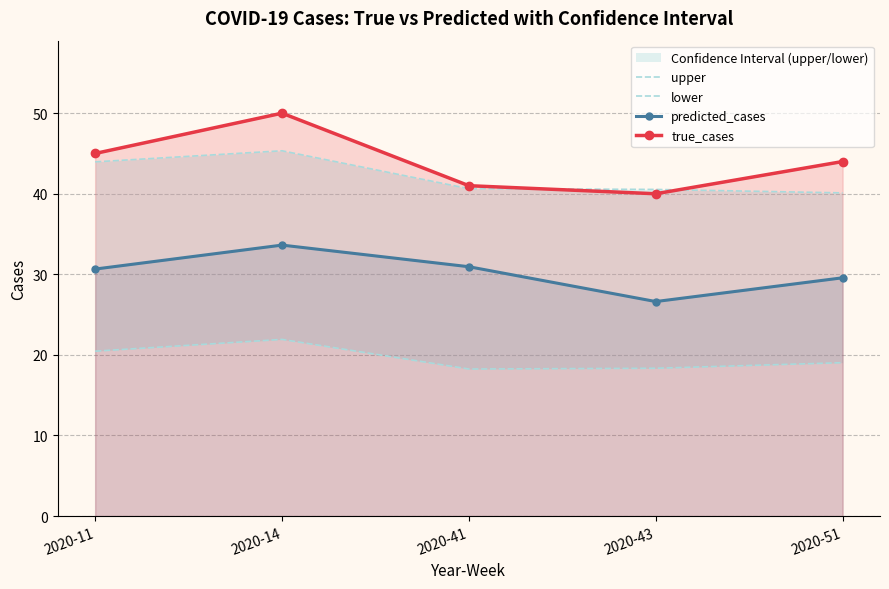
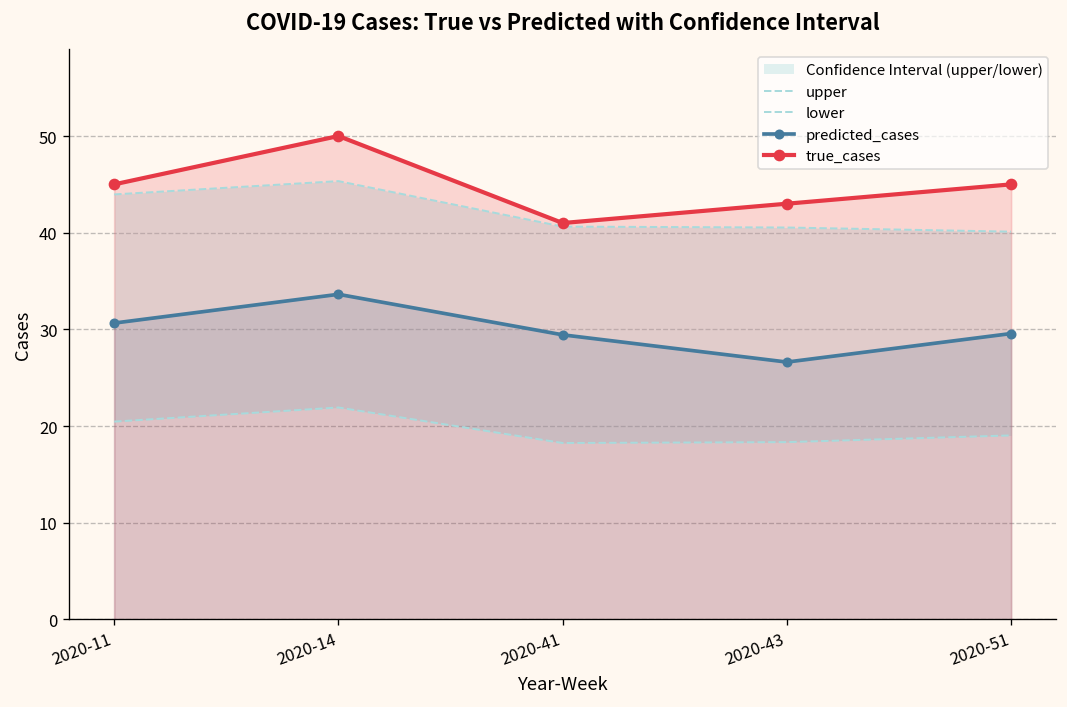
predicted_cases, 2020-41: 31 -> 29
true_cases, 2020-43: 40 -> 43
true_cases, 2020-51: 44 -> 45
